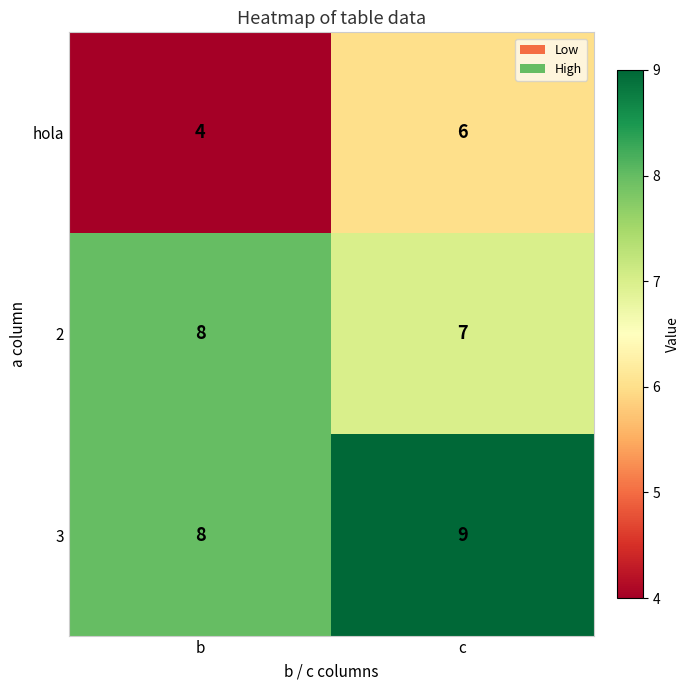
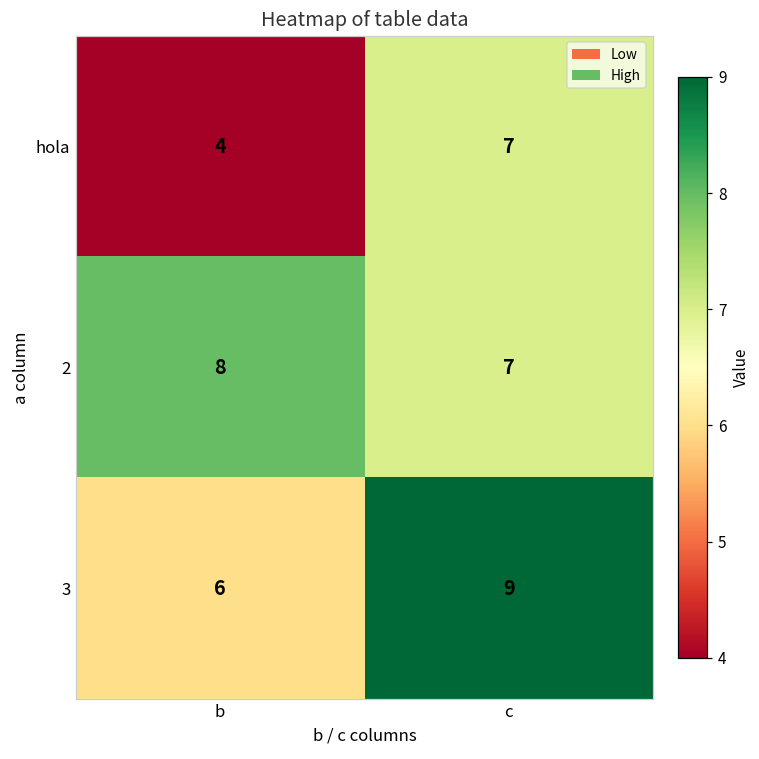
hola, c: 6 -> 7
3, b: 8 -> 6
